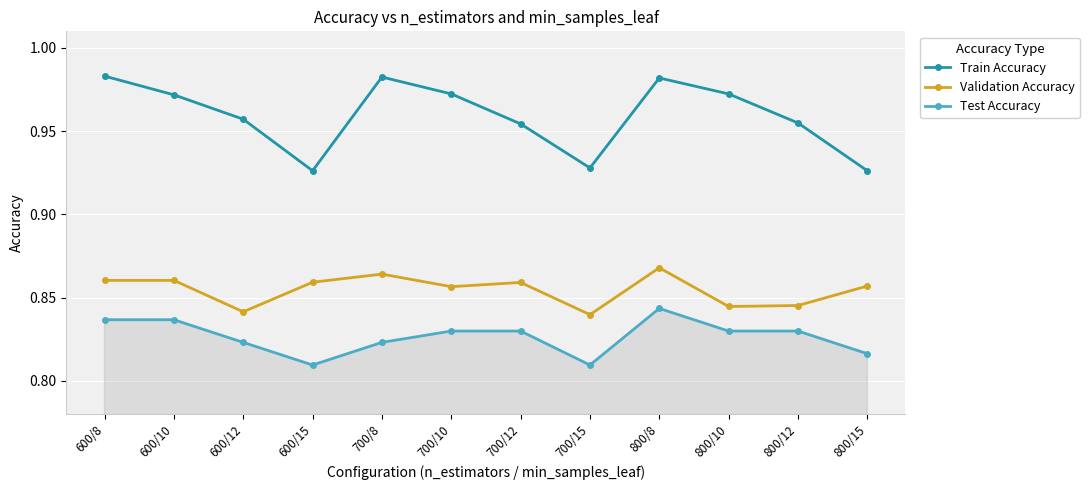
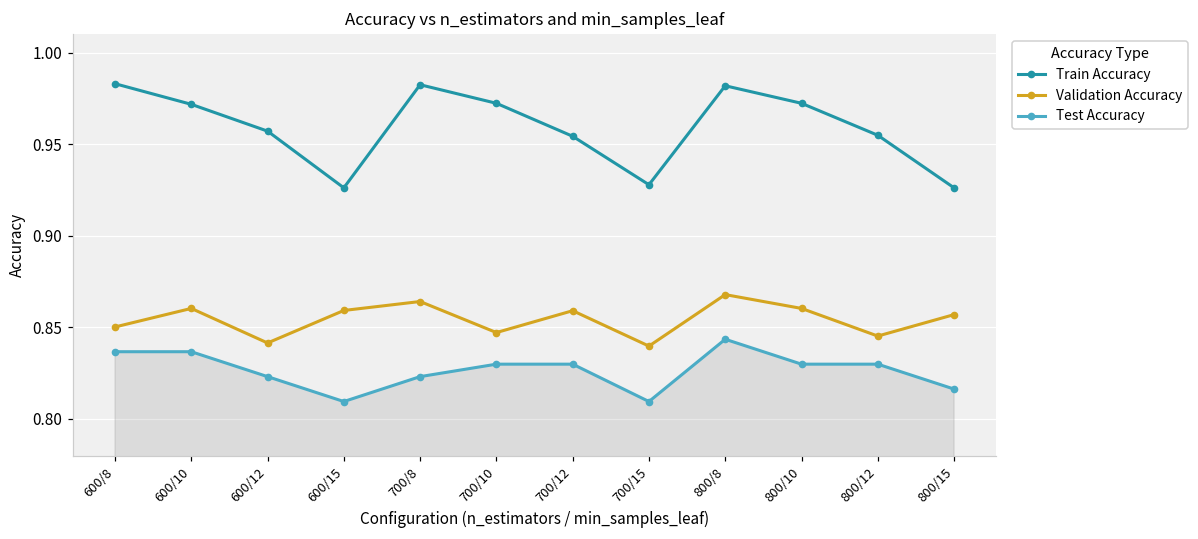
Validation Accuracy, 600/8: 0.860 -> 0.850
Validation Accuracy, 700/10: 0.857 -> 0.847
Validation Accuracy, 800/10: 0.845 -> 0.860
